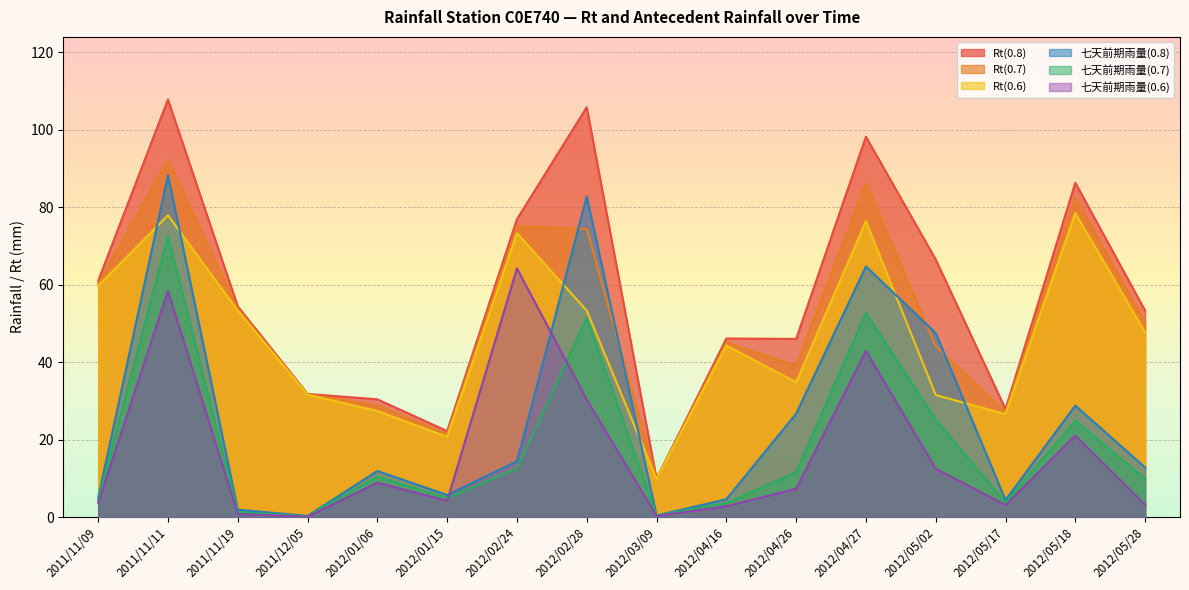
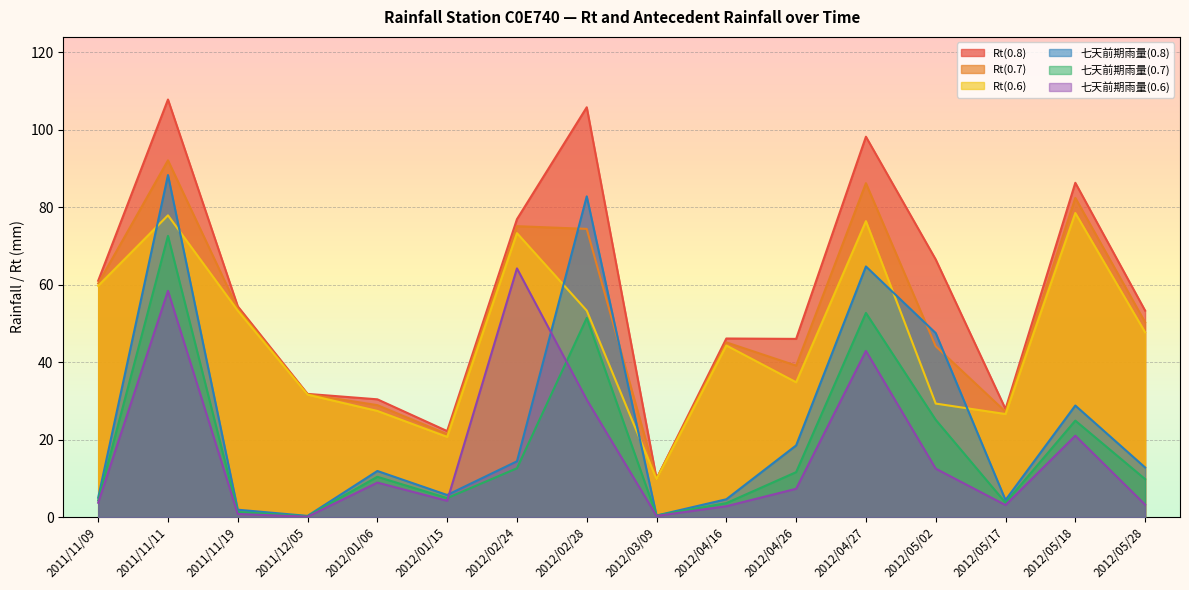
七天前期雨量(0.8), 2012/04/26: 27 -> 19
Rt(0.6), 2012/05/02: 32 -> 29
